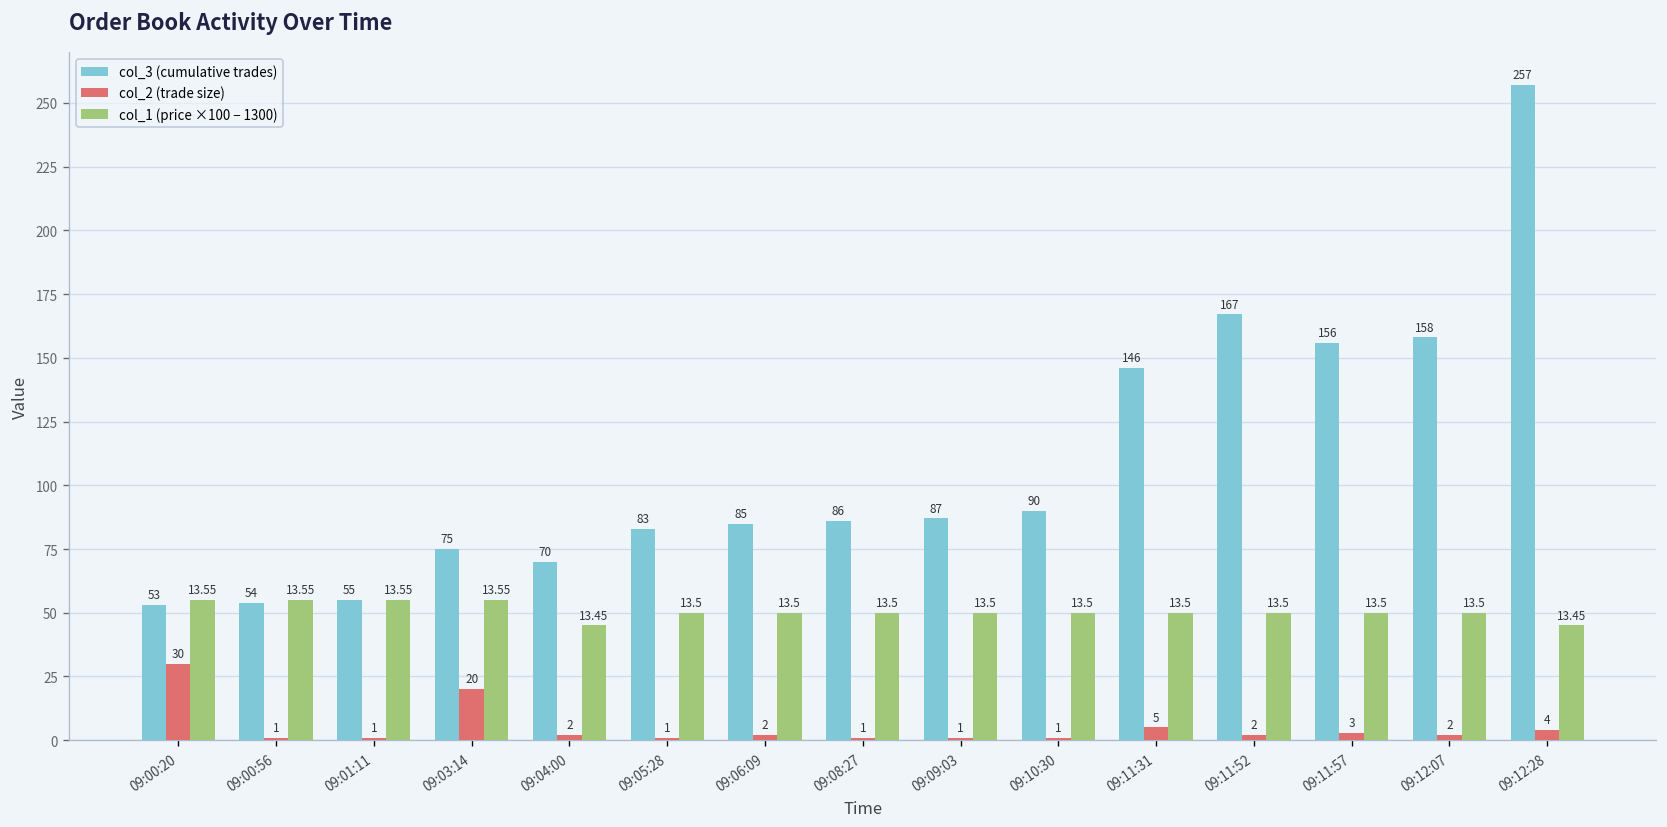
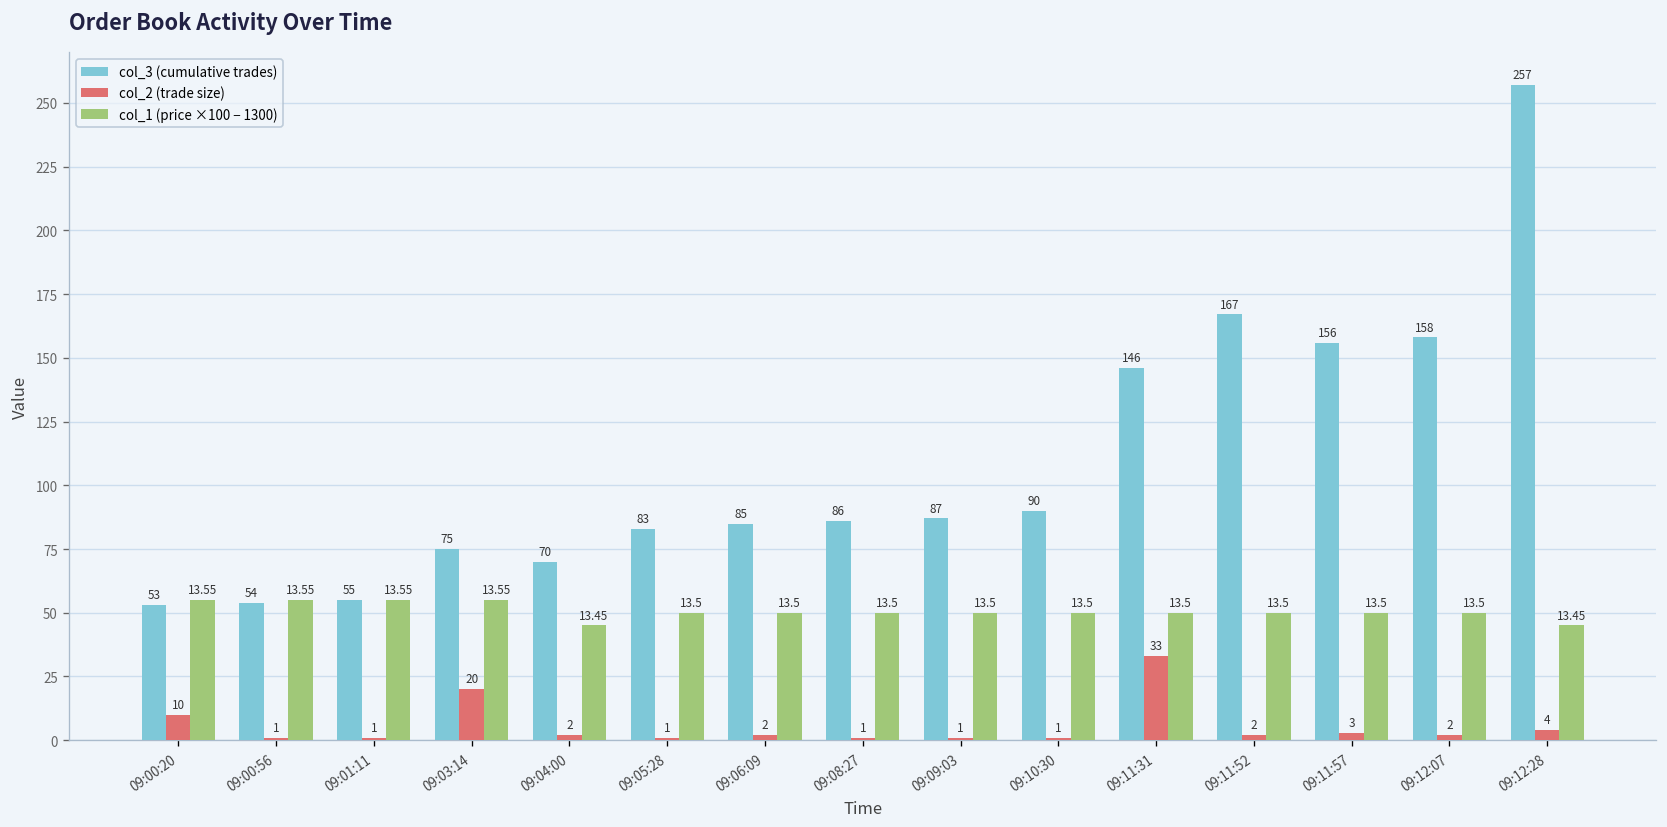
col_2 (trade size), 09:00:20: 30 -> 10
col_2 (trade size), 09:11:31: 5 -> 33
